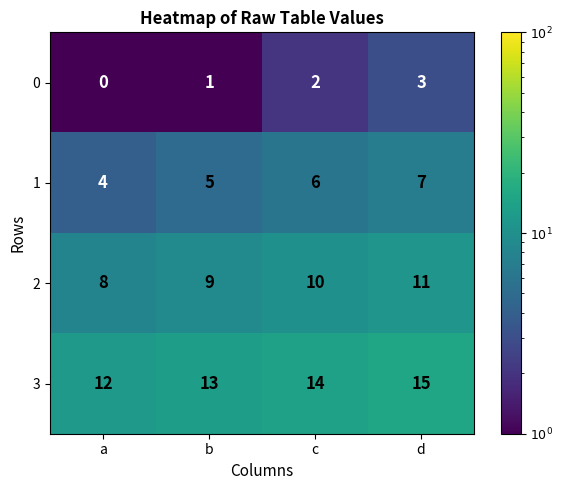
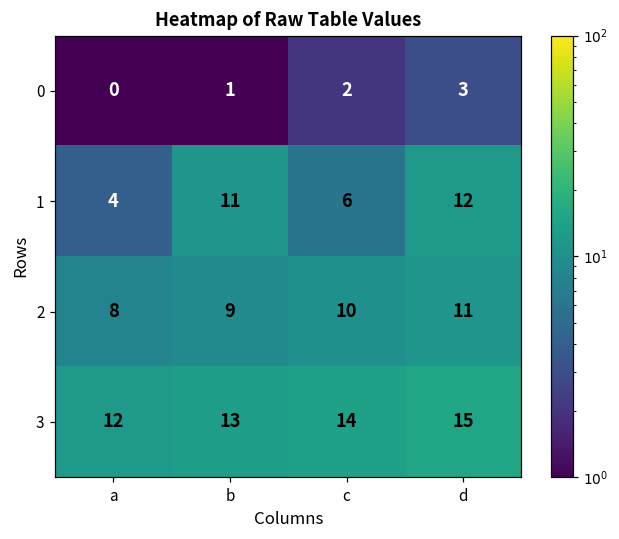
1, b: 5 -> 11
1, d: 7 -> 12
